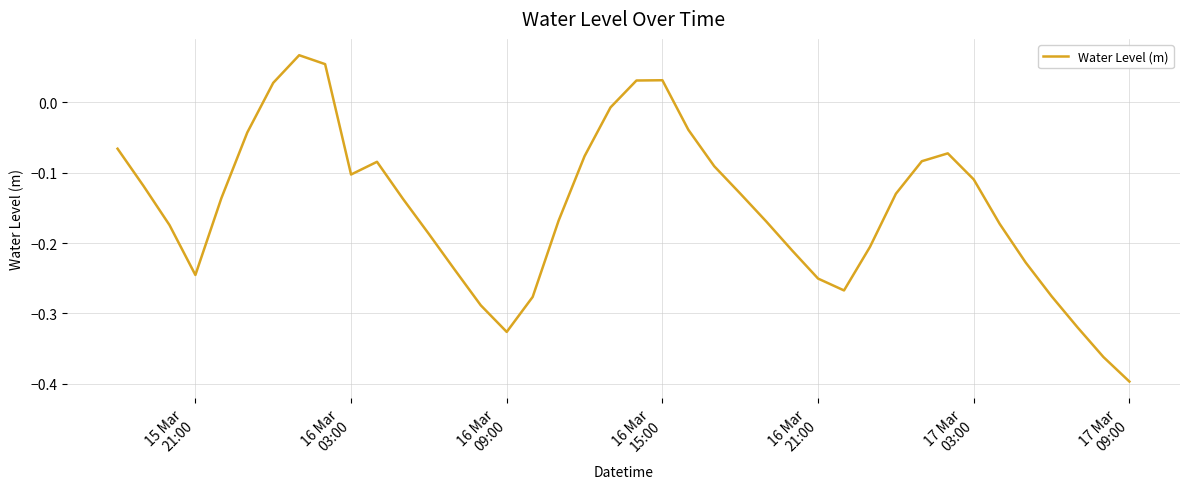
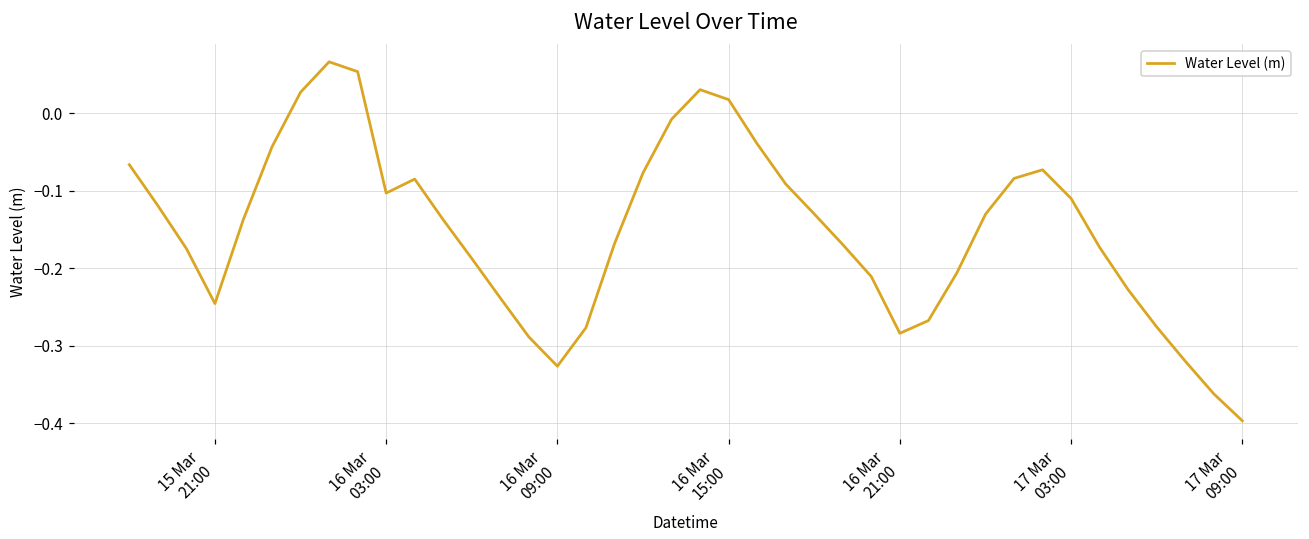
16 Mar 15:00: 0.03 -> 0.02
16 Mar 21:00: -0.25 -> -0.28
